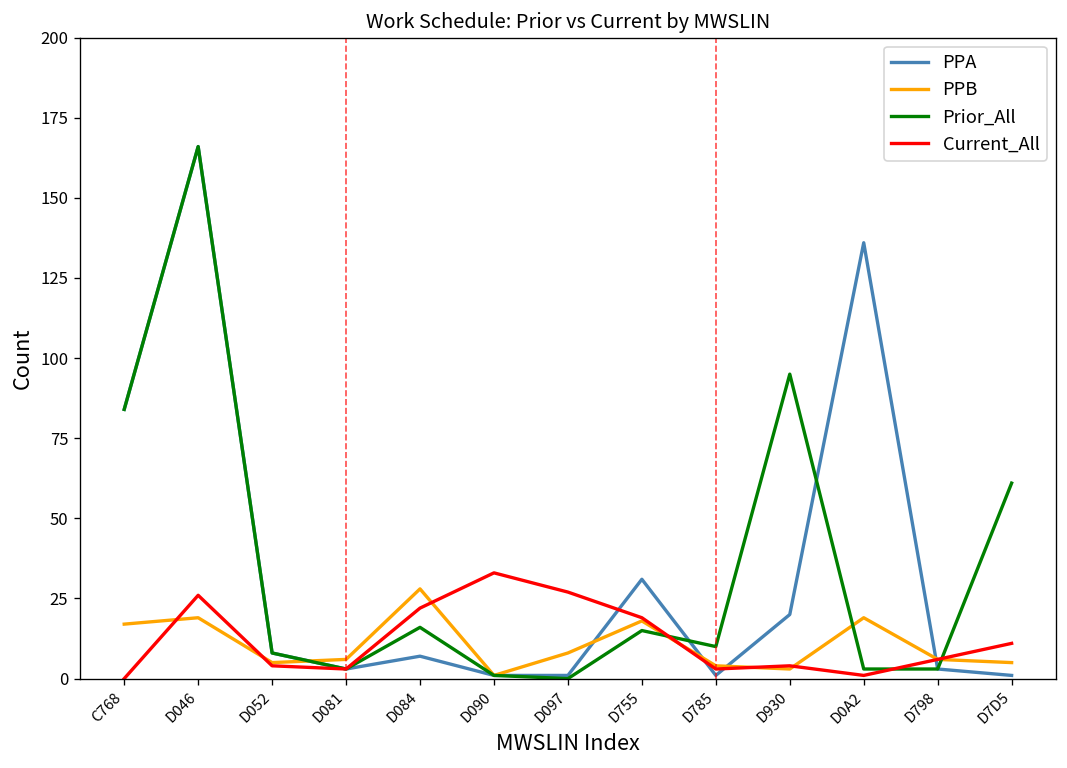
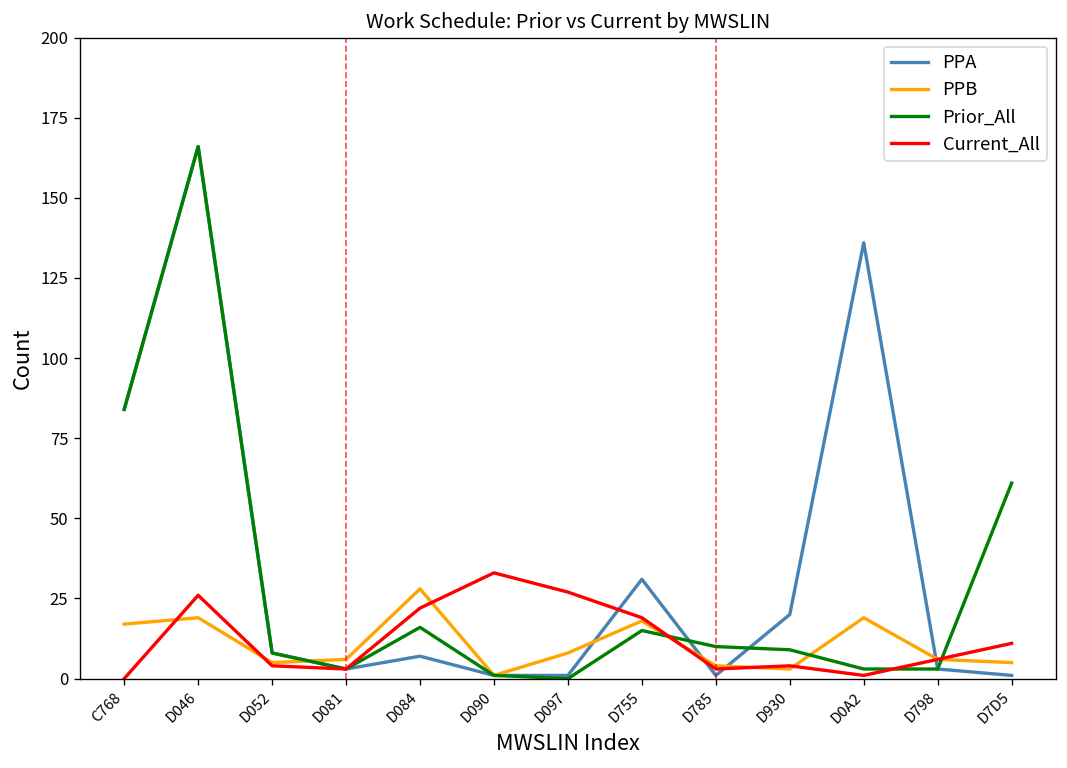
Prior_All, D930: 95 -> 9
